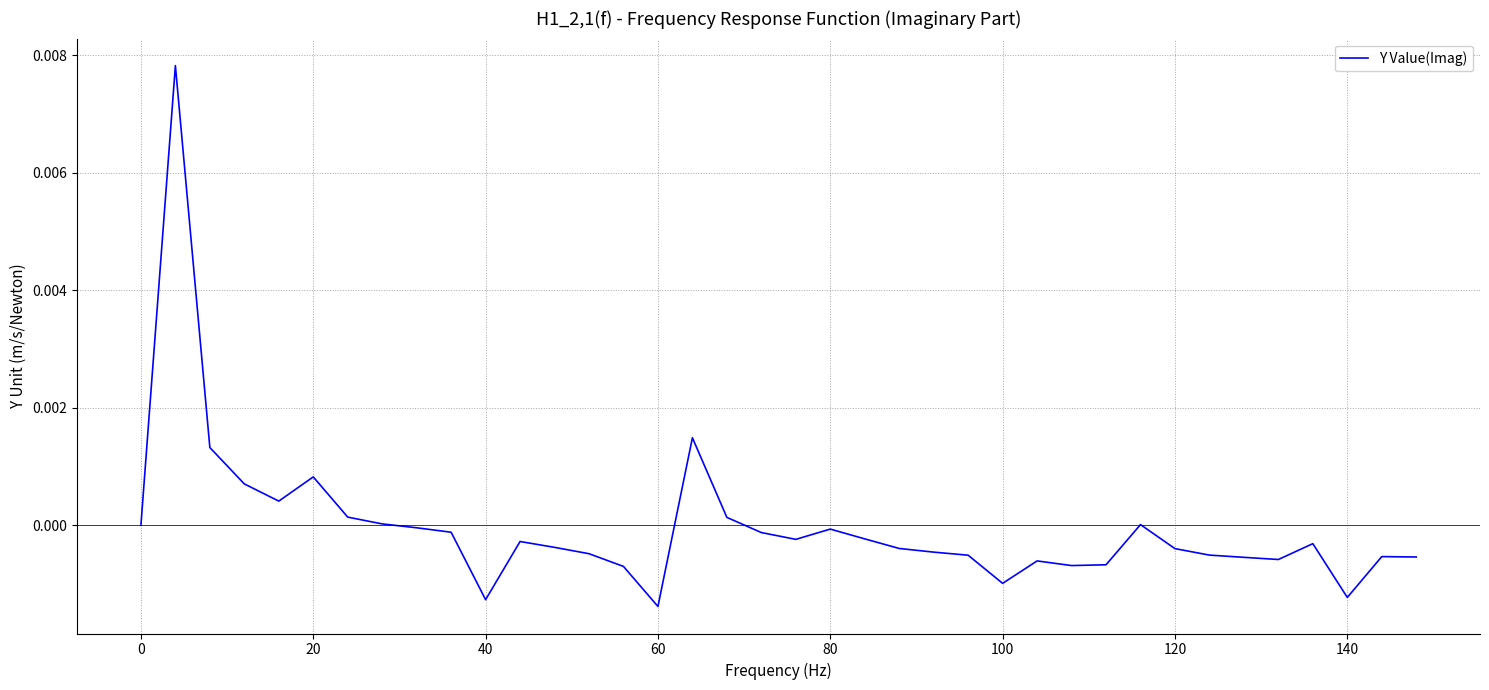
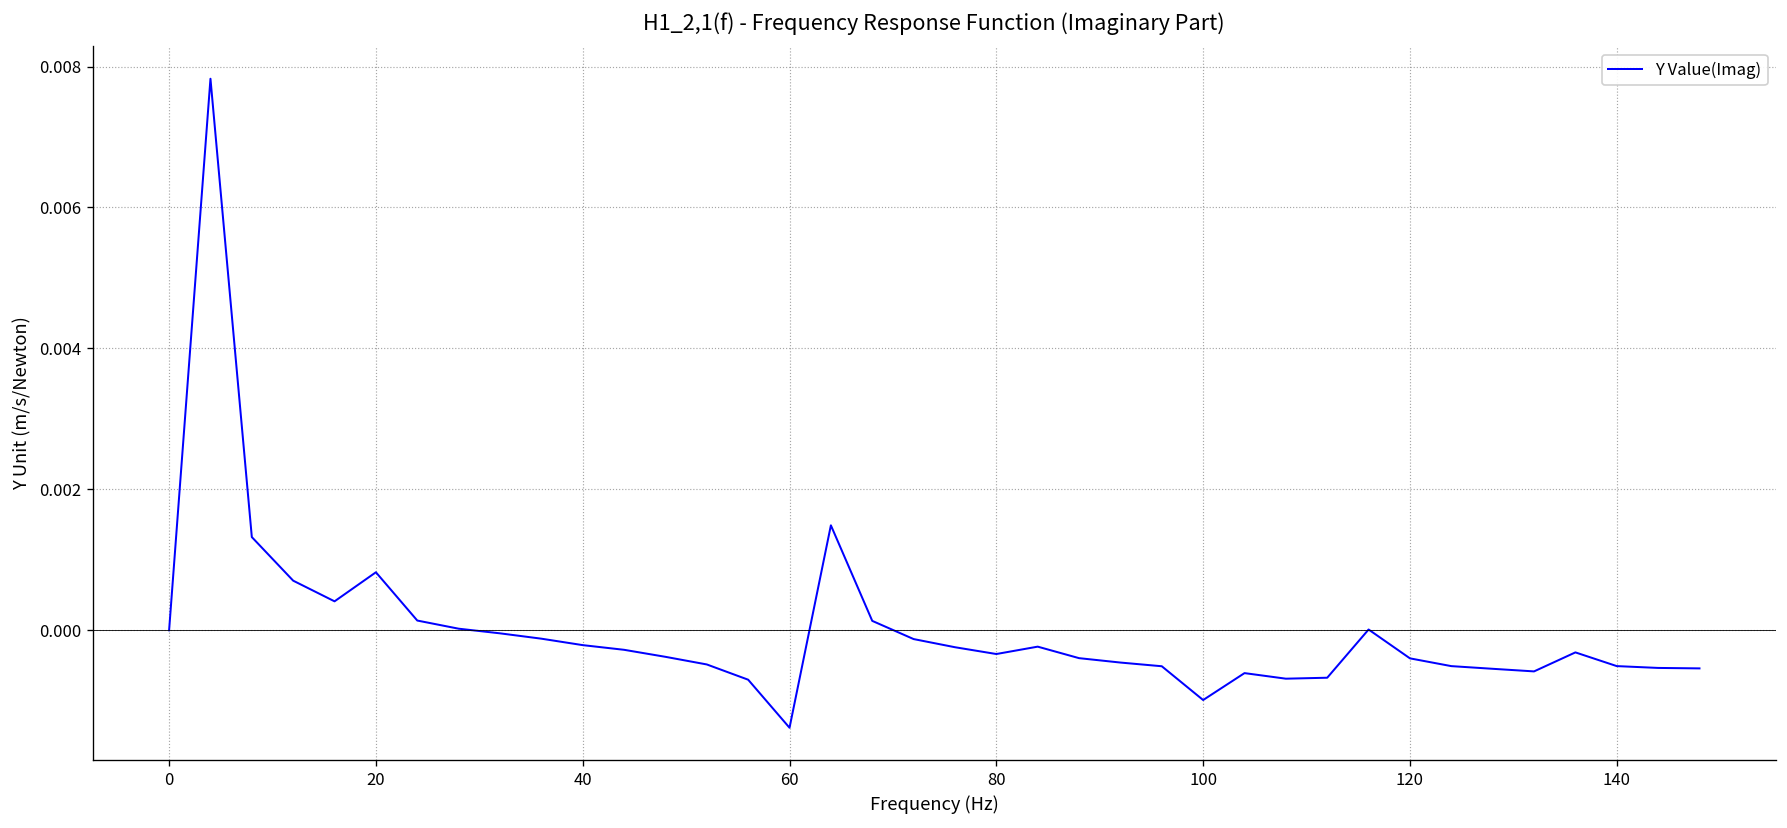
40: -0.0013 -> -0.0002
80: -0.0001 -> -0.0003
140: -0.0012 -> -0.0005
